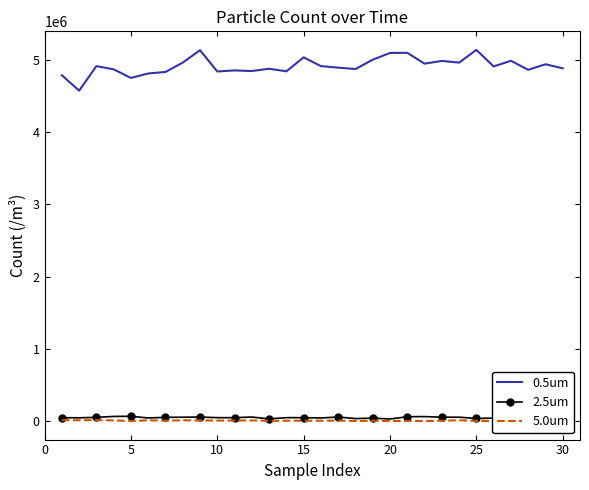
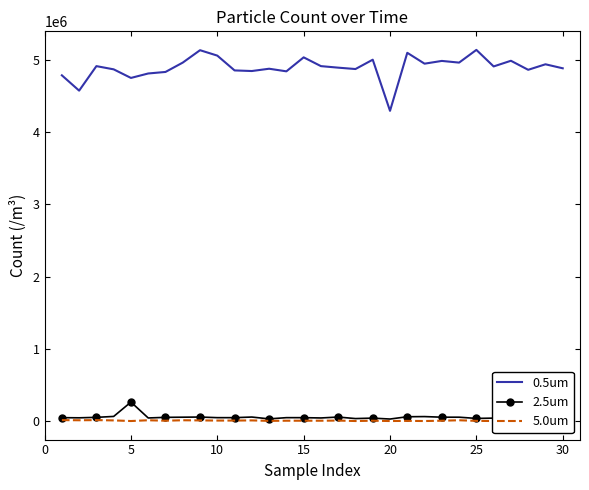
2.5um, 5: 100000 -> 300000
0.5um, 10: 4800000 -> 5100000
0.5um, 20: 5100000 -> 4300000
